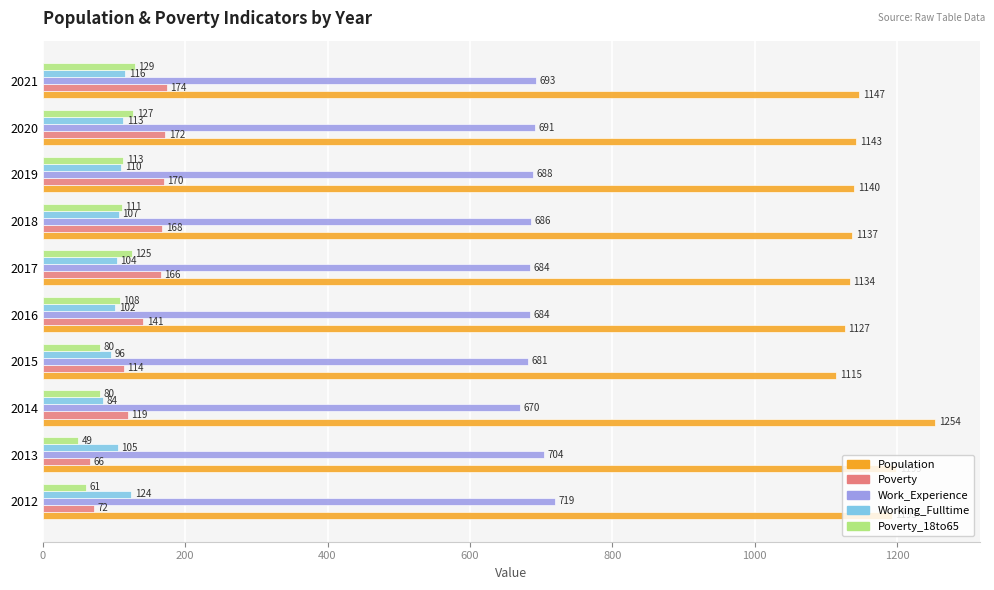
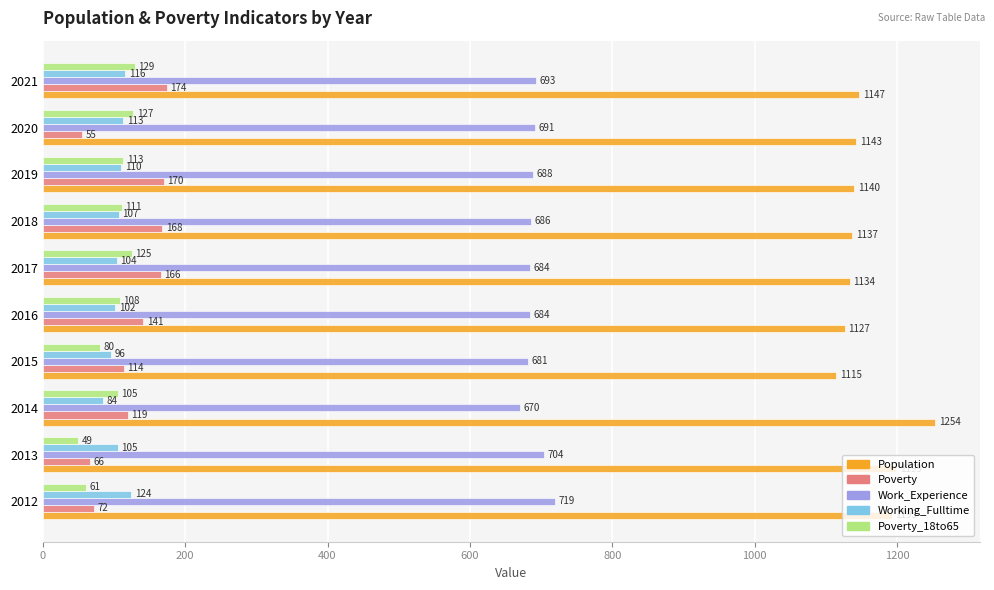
Poverty, 2020: 172 -> 55
Poverty_18to65, 2014: 80 -> 105
